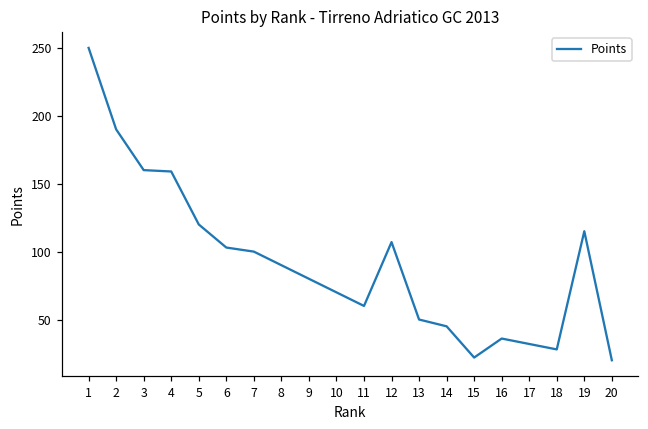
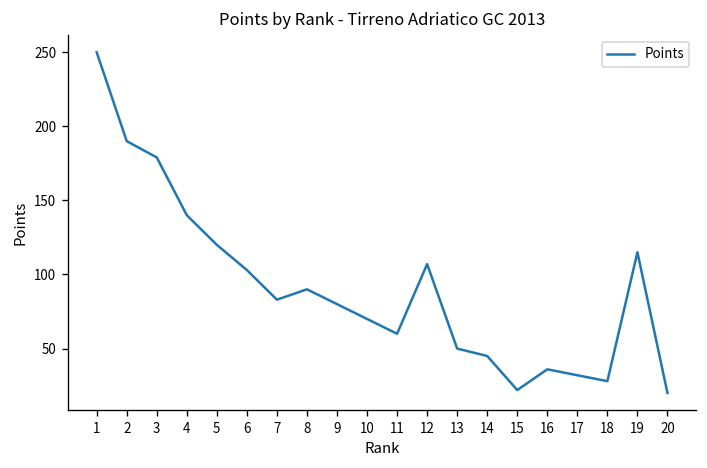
3: 160 -> 179
4: 159 -> 140
7: 100 -> 83
